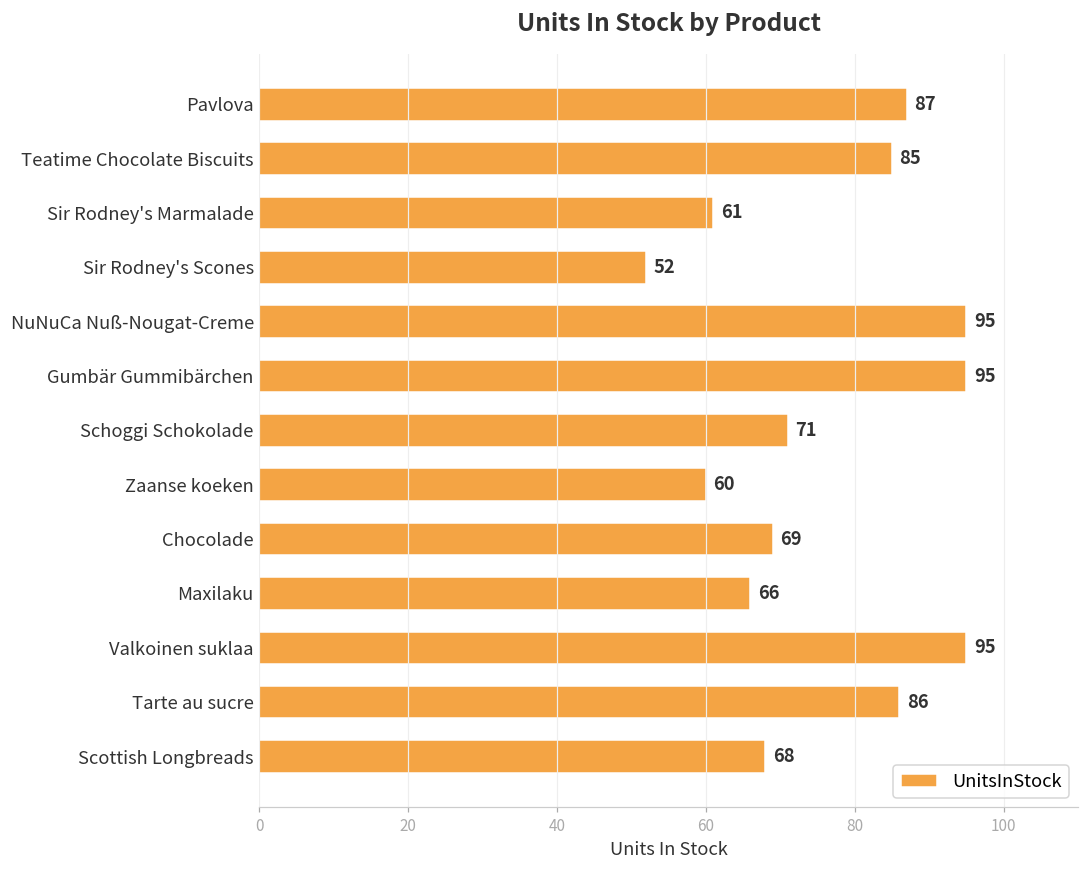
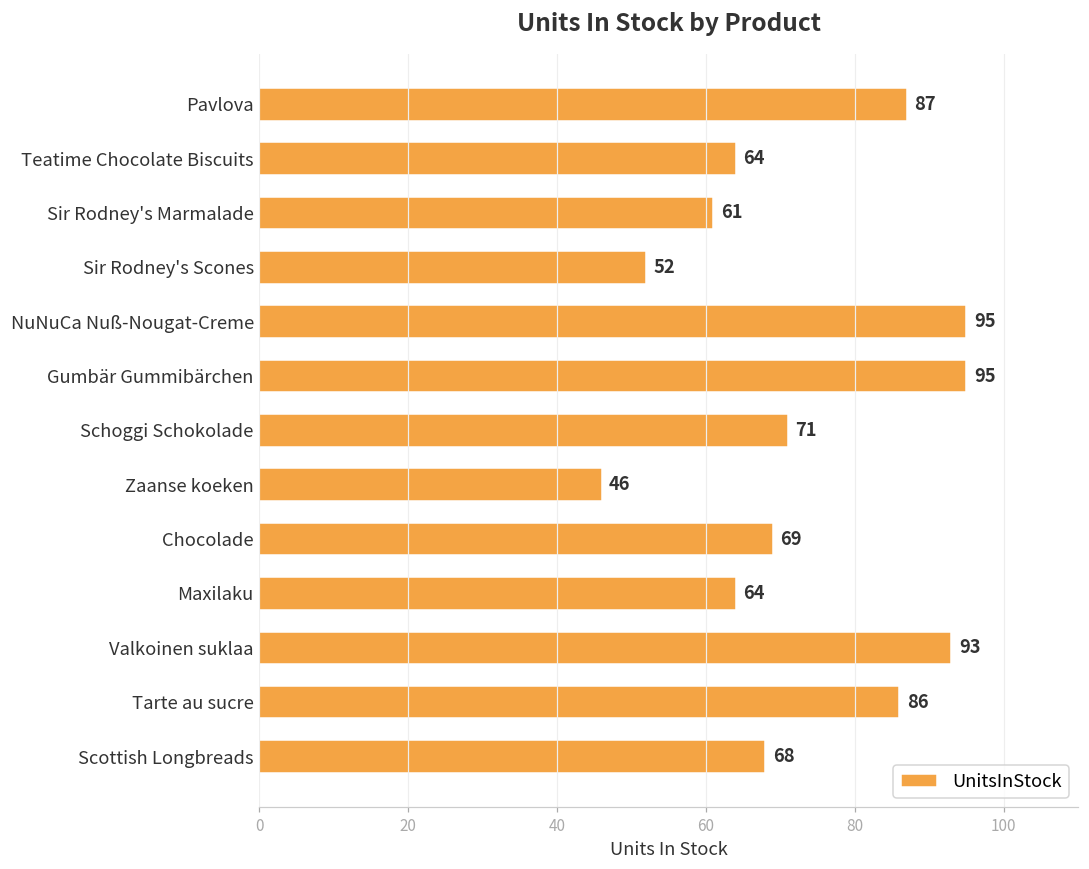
Teatime Chocolate Biscuits: 85 -> 64
Zaanse koeken: 60 -> 46
Maxilaku: 66 -> 64
Valkoinen suklaa: 95 -> 93
